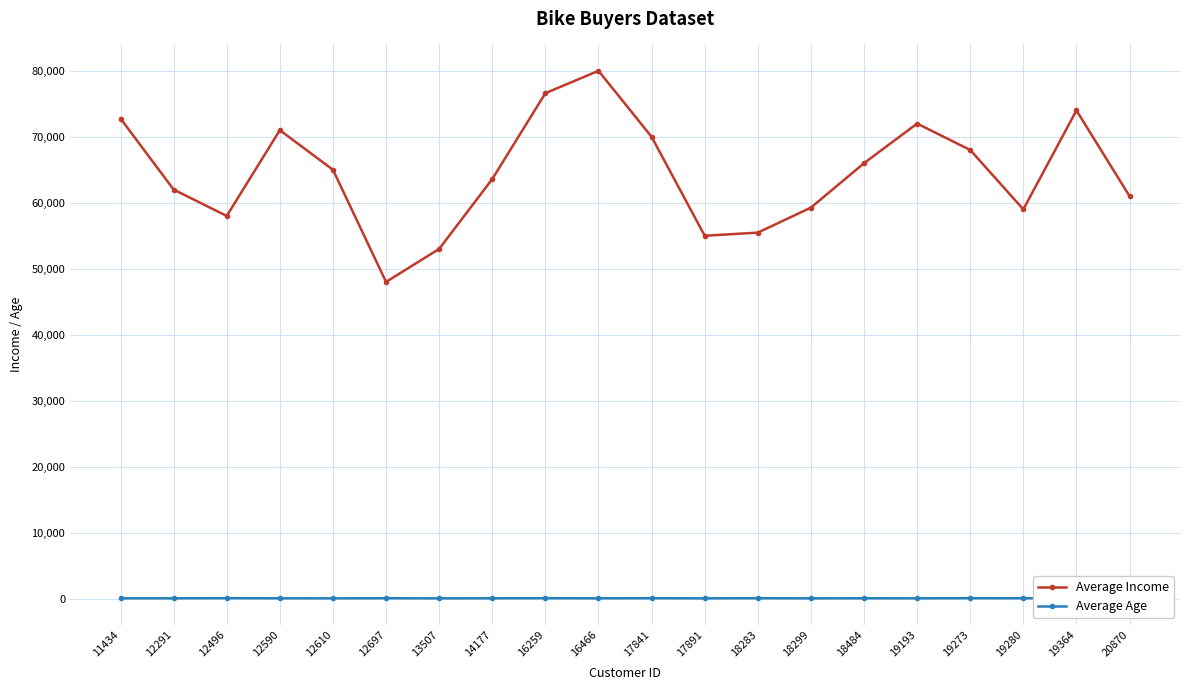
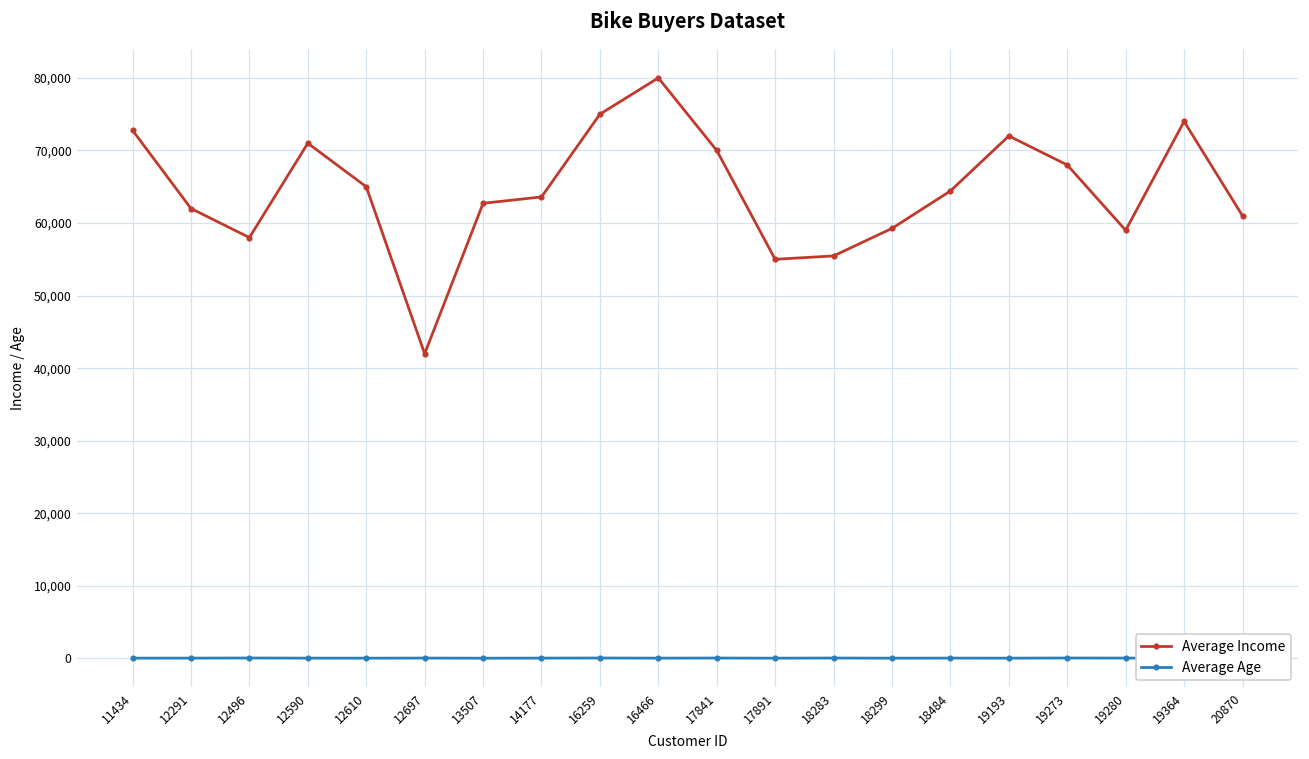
Average Income, 12697: 48,000 -> 42,000
Average Income, 13507: 53,000 -> 63,000
Average Income, 16259: 77,000 -> 75,000
Average Income, 18484: 66,000 -> 64,000
